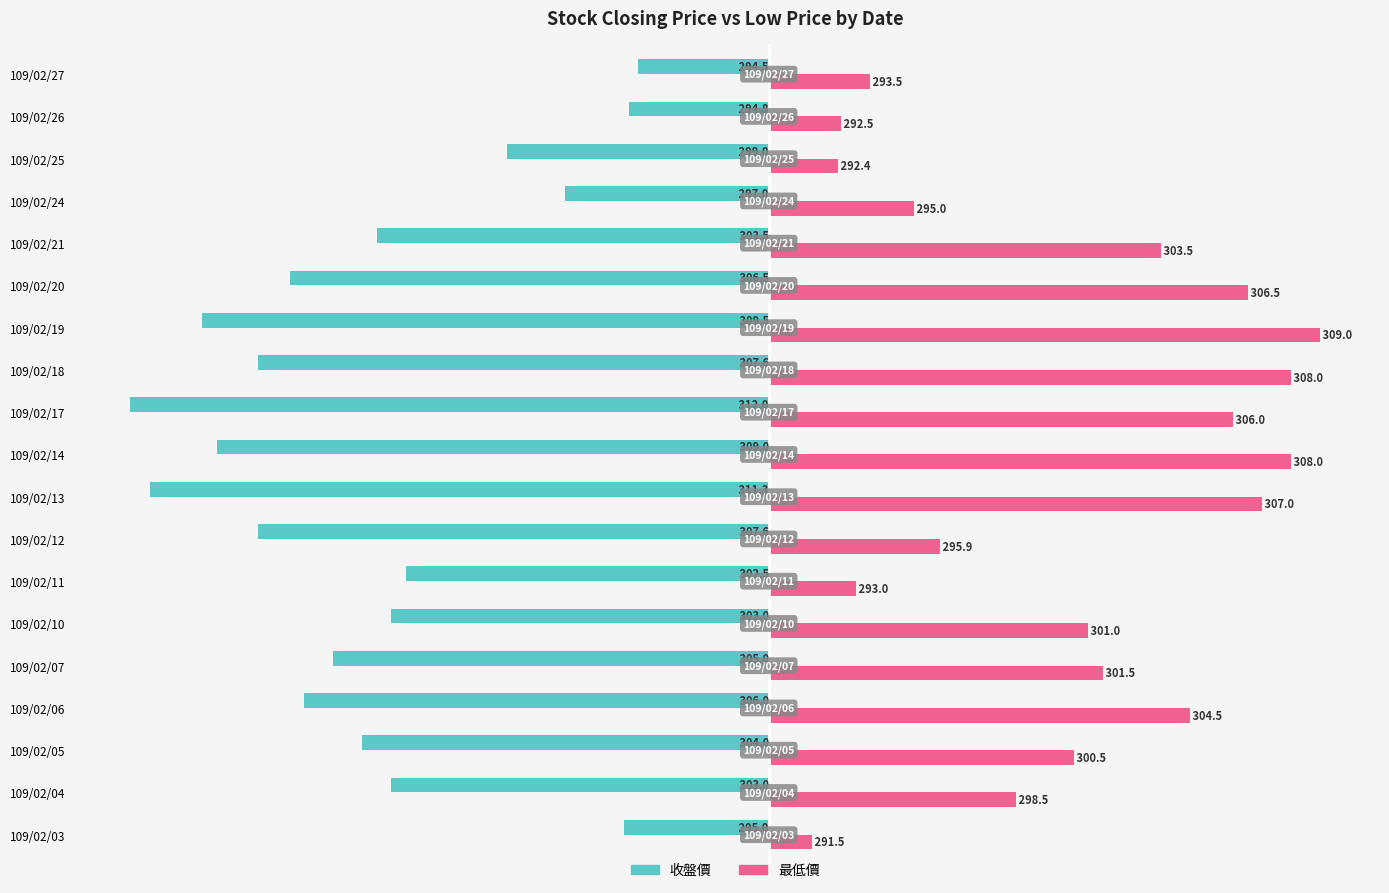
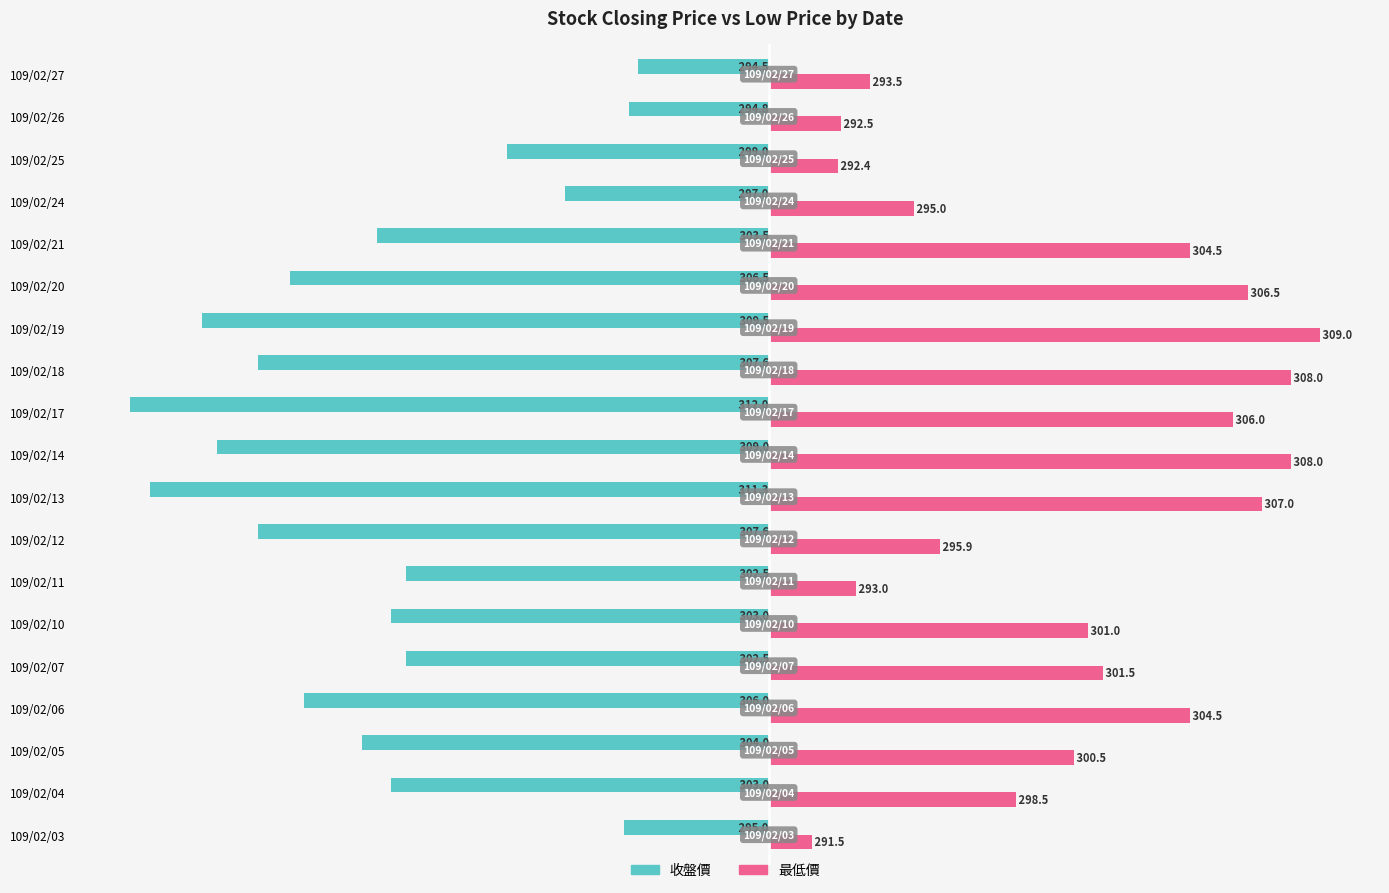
最低價, 109/02/21: 303.5 -> 304.5
收盤價, 109/02/07: 305.0 -> 302.5
